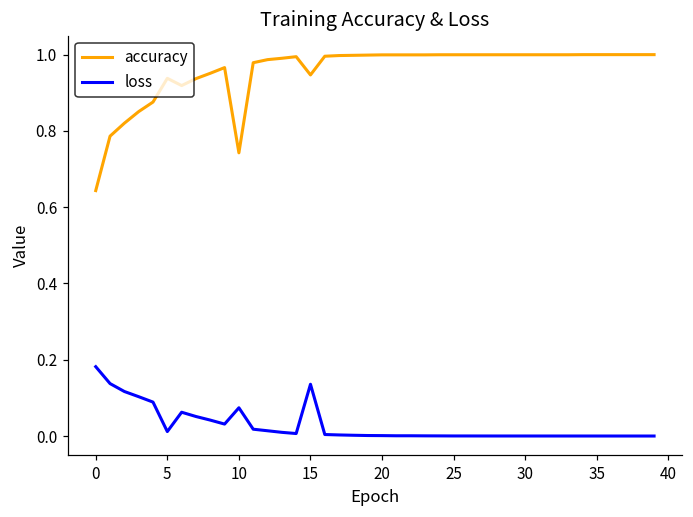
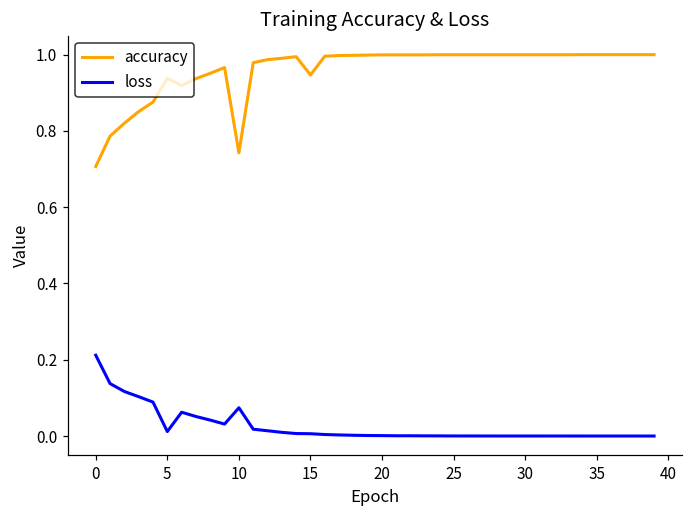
accuracy, 0: 0.64 -> 0.71
loss, 0: 0.18 -> 0.21
loss, 15: 0.14 -> 0.01
